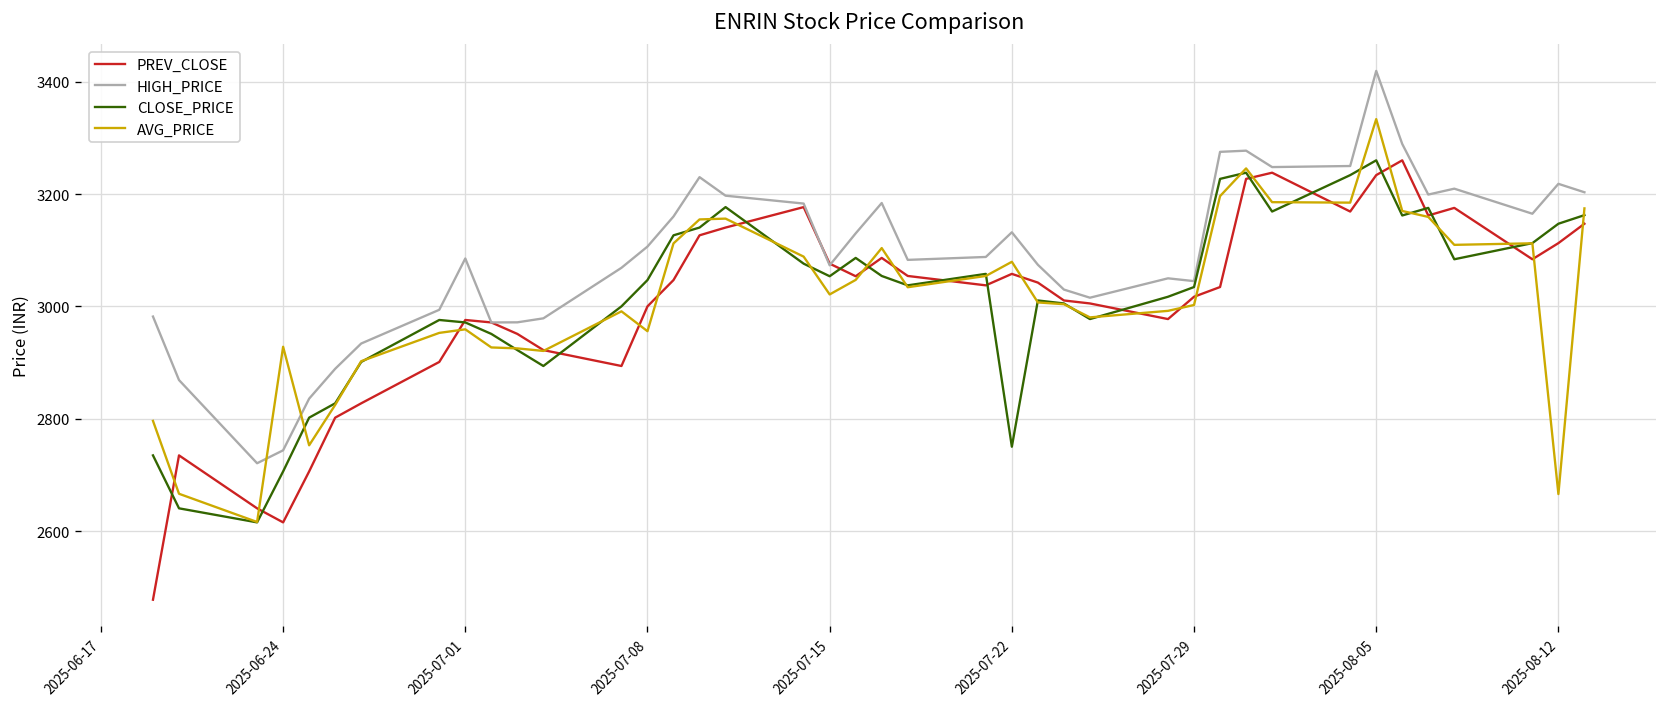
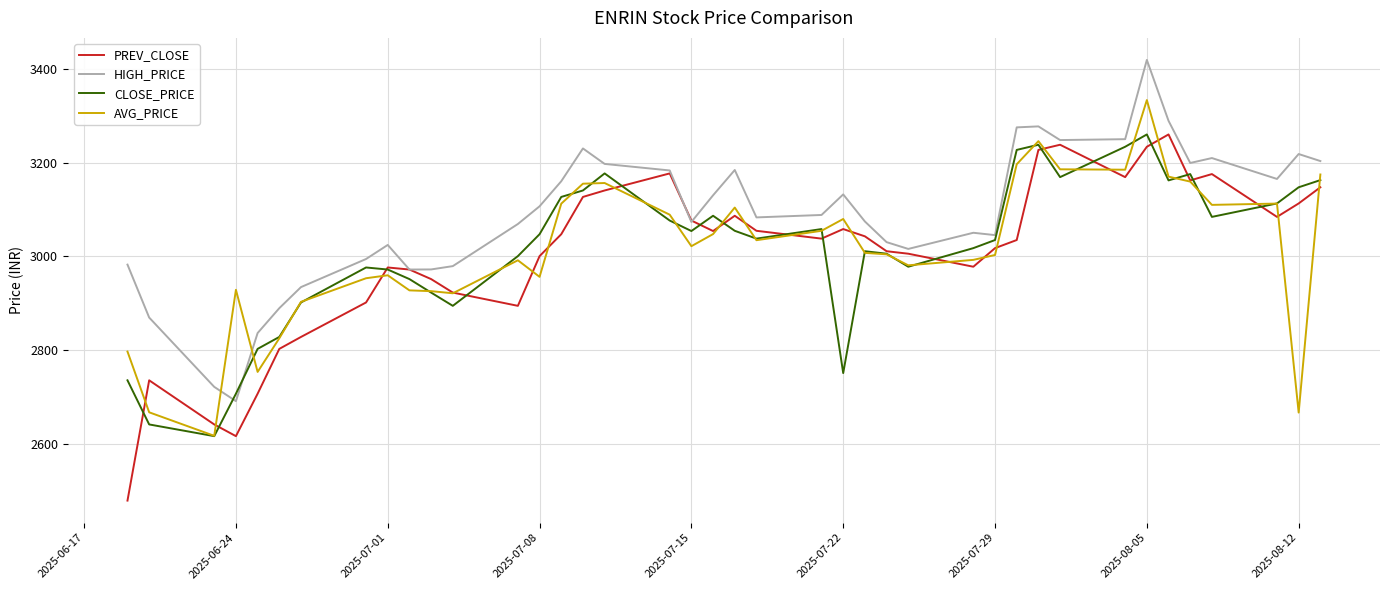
HIGH_PRICE, 2025-06-24: 2740 -> 2690
HIGH_PRICE, 2025-07-01: 3090 -> 3020
